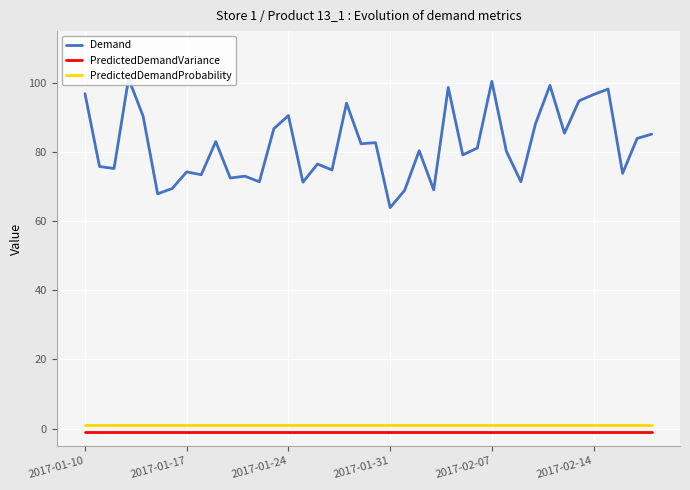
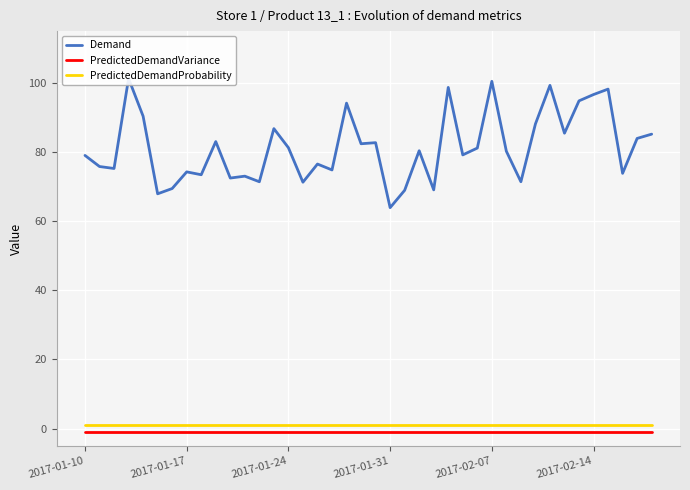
Demand, 2017-01-10: 97 -> 79
Demand, 2017-01-24: 91 -> 81
